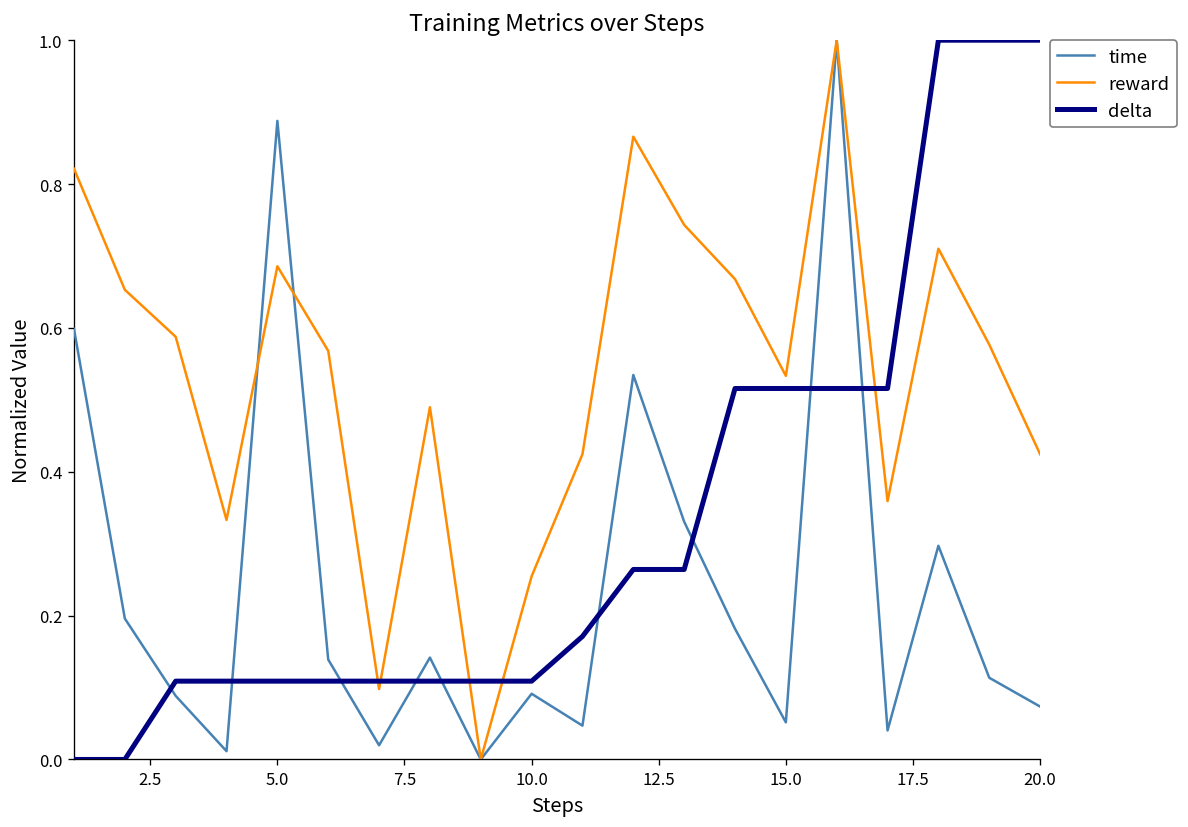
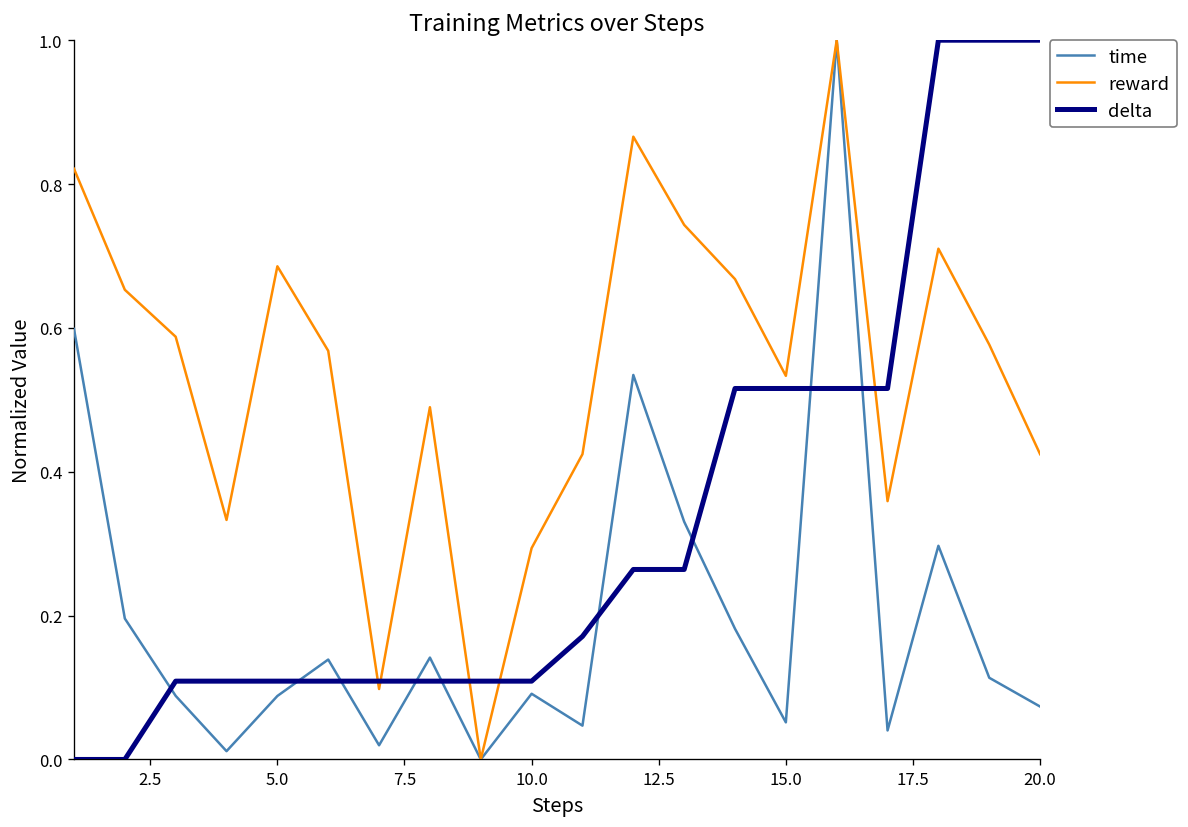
time, 5.0: 0.89 -> 0.09
reward, 10.0: 0.25 -> 0.29
